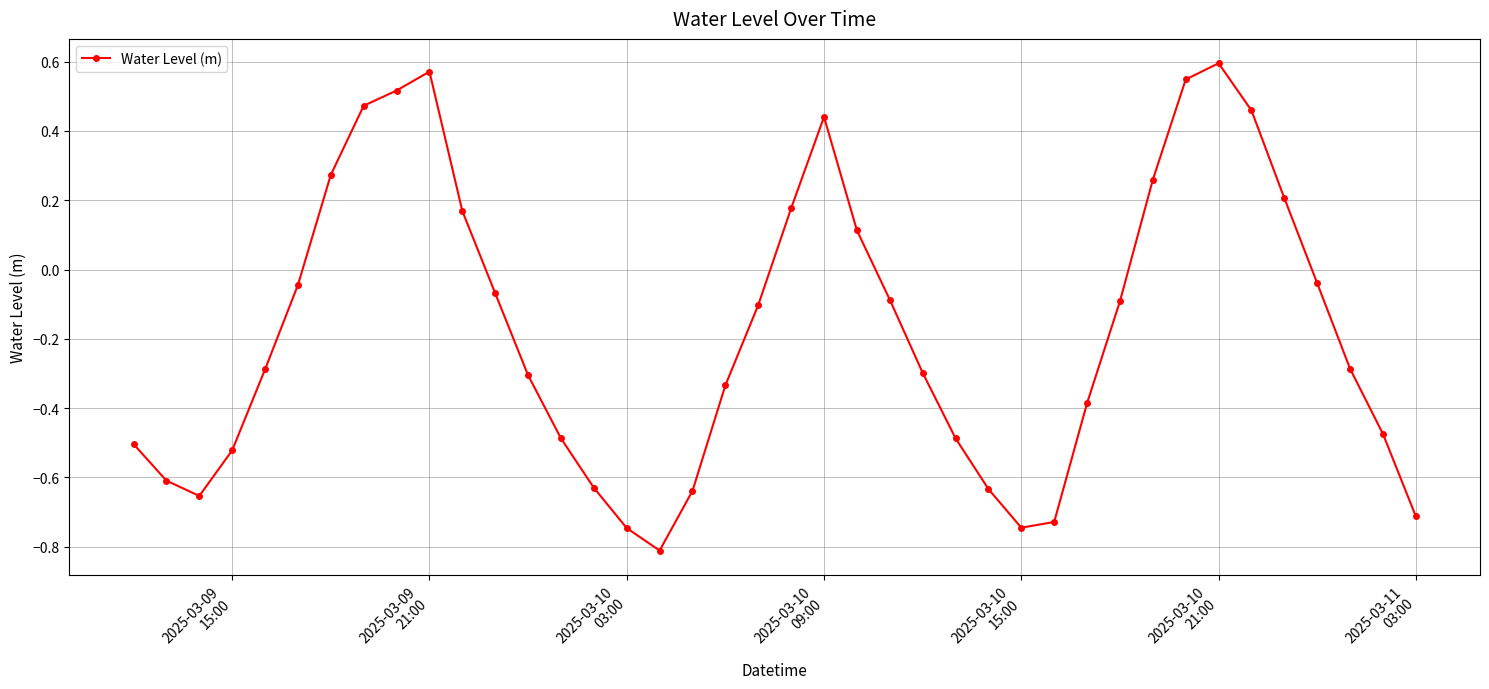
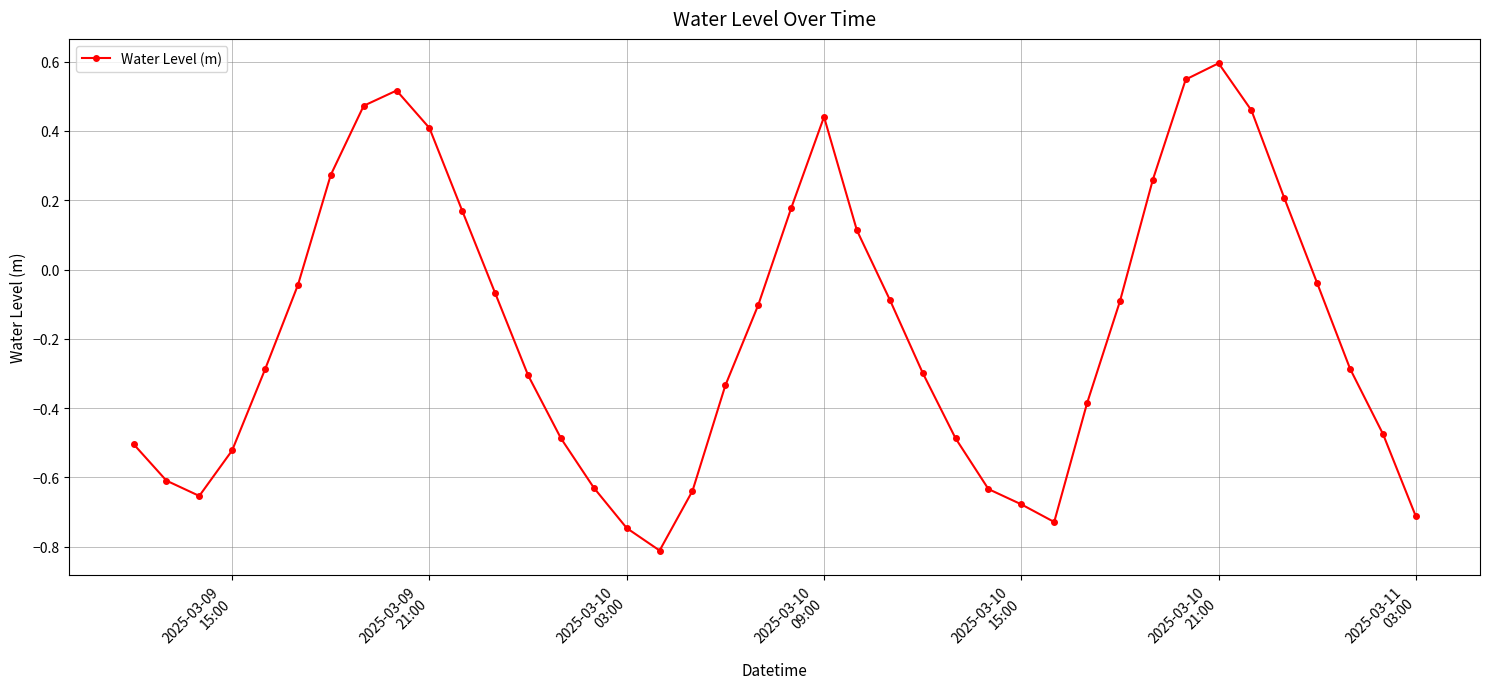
2025-03-09 21:00: 0.57 -> 0.41
2025-03-10 15:00: -0.75 -> -0.68
